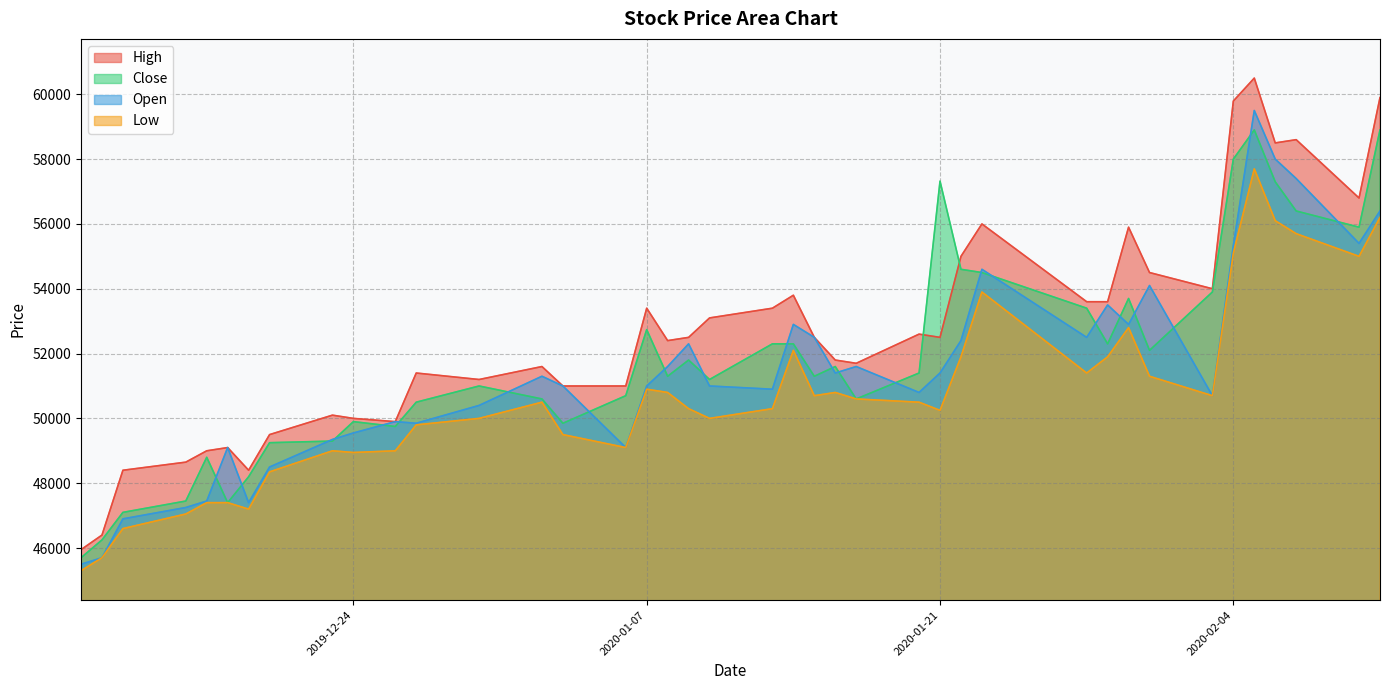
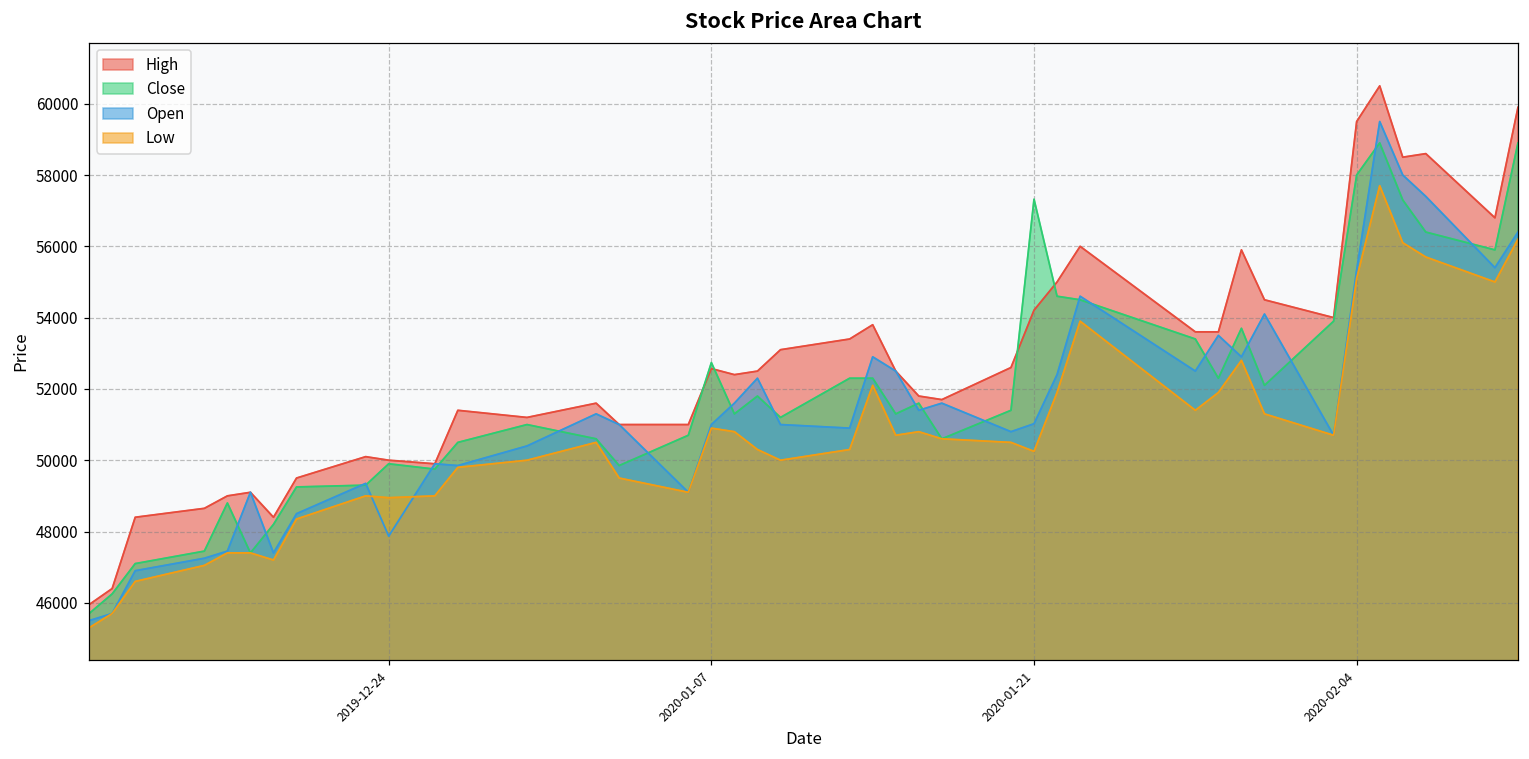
Open, 2019-12-24: 49600 -> 47900
High, 2020-01-07: 53400 -> 52600
High, 2020-01-21: 52500 -> 54200
Open, 2020-01-21: 51400 -> 51000
High, 2020-02-04: 59800 -> 59500
